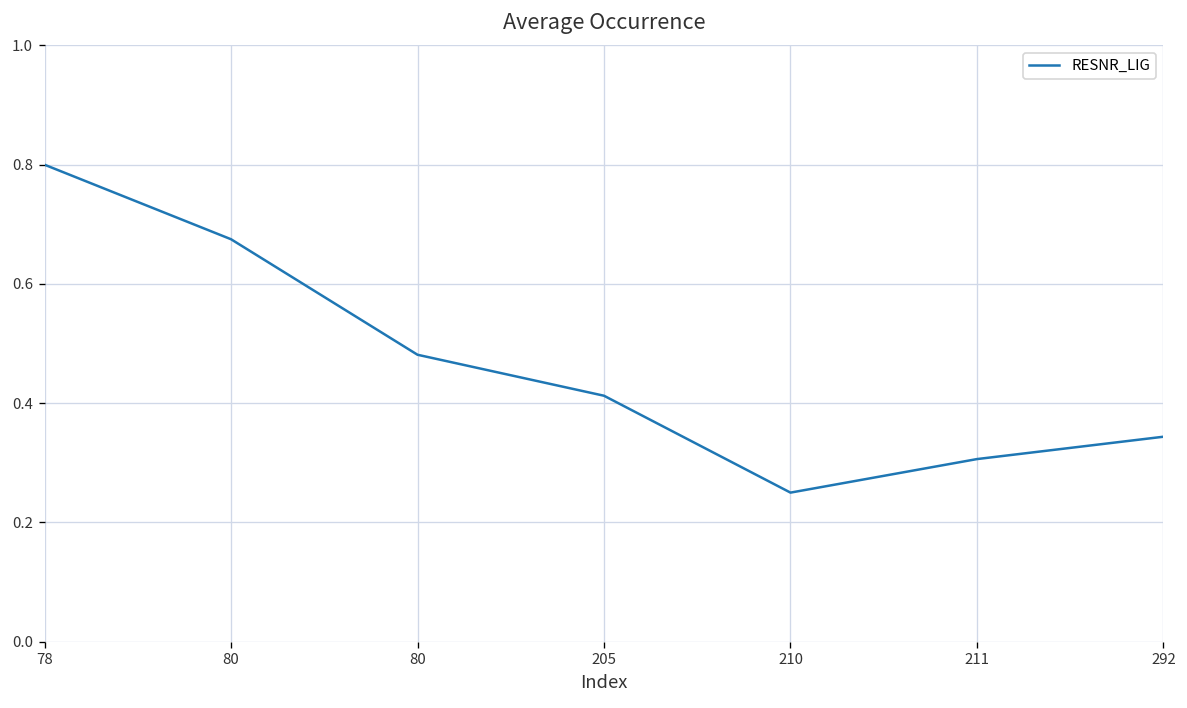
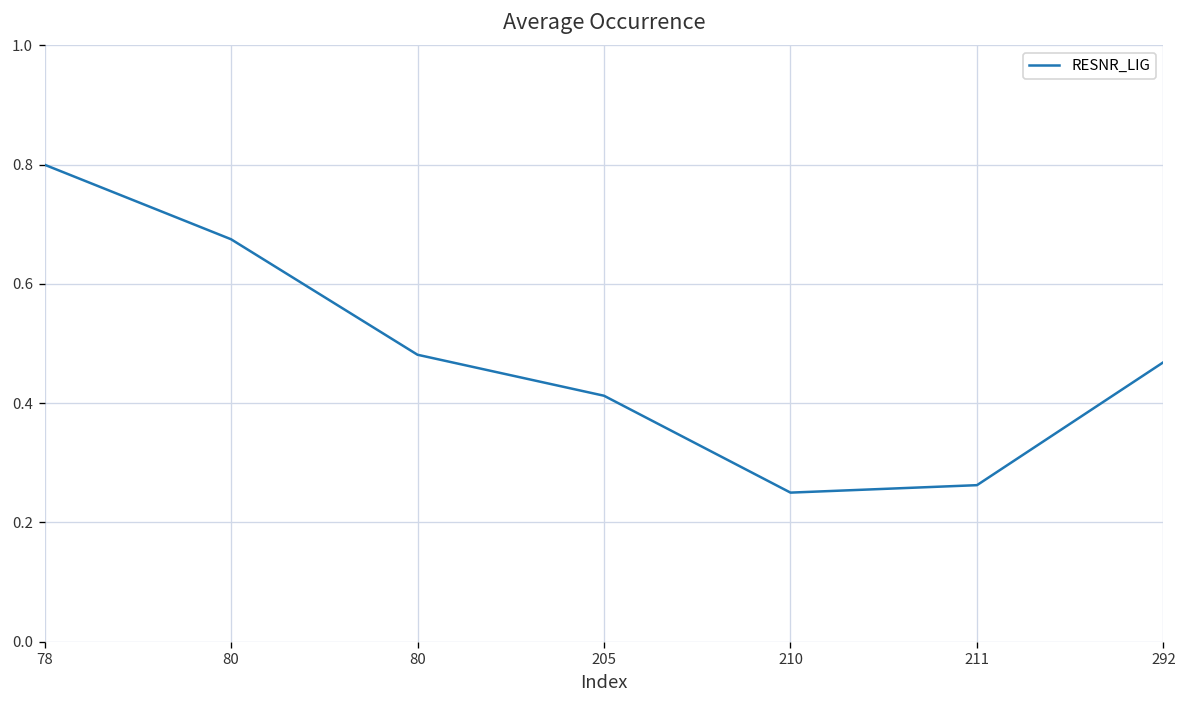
211: 0.31 -> 0.26
292: 0.34 -> 0.47
